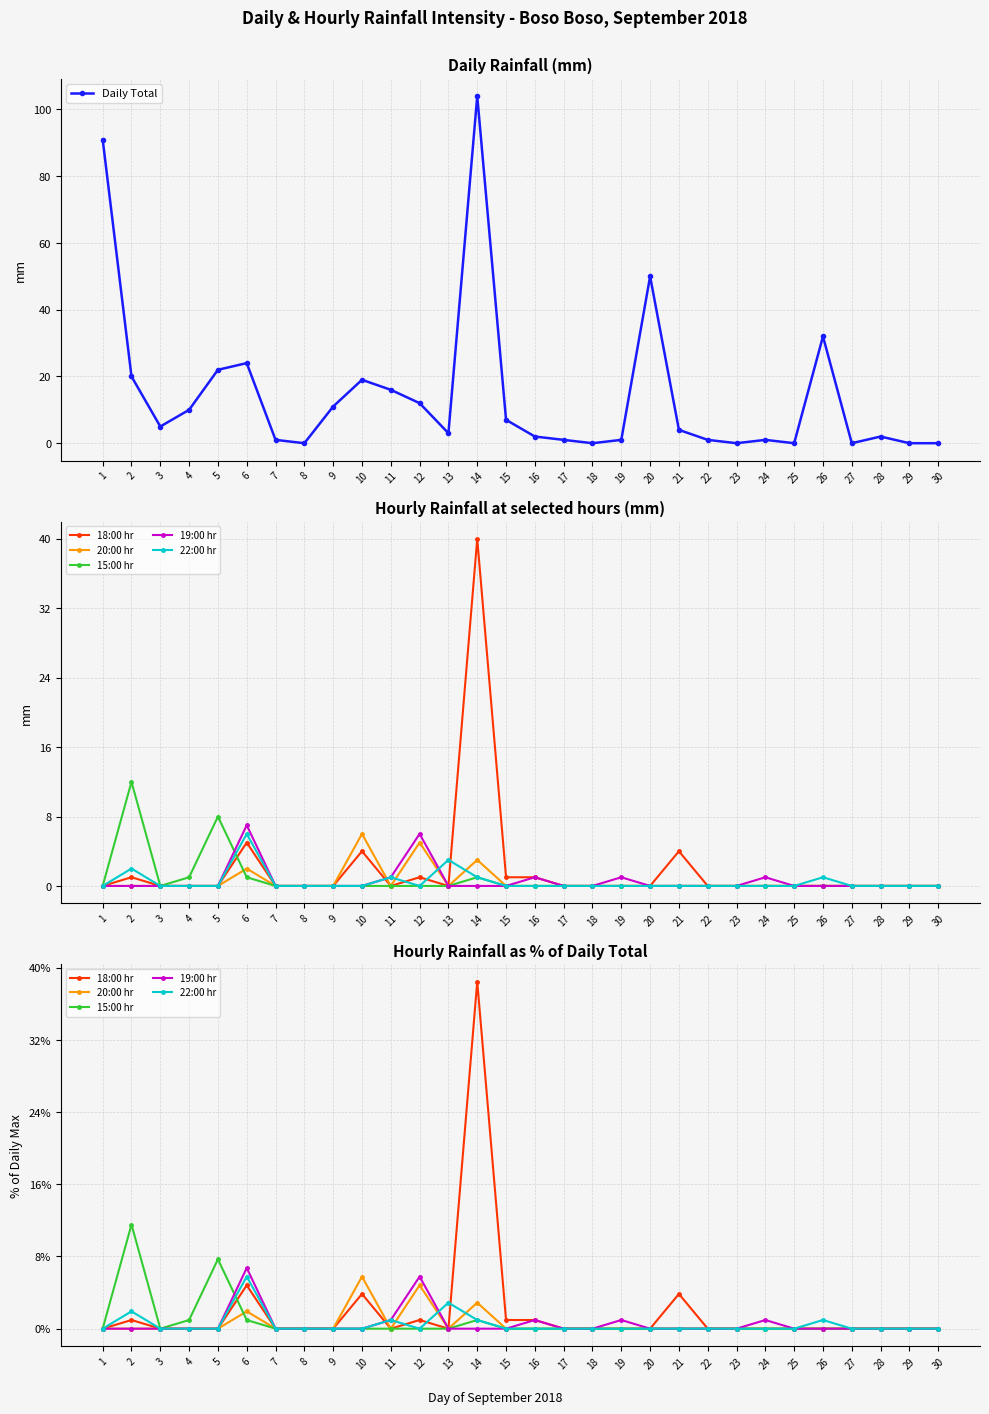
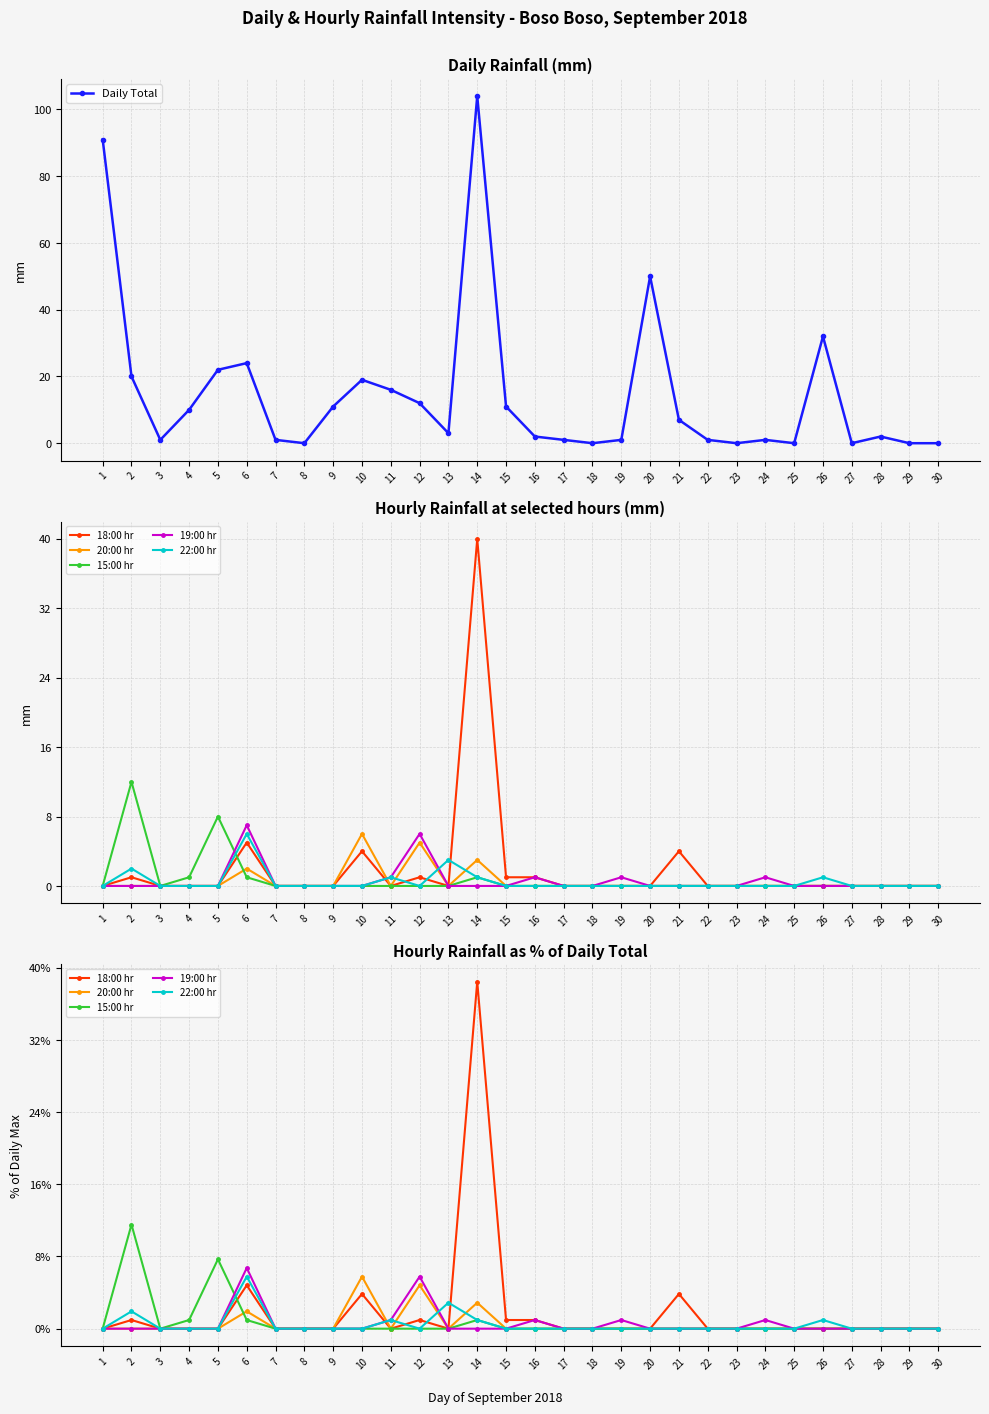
Daily Rainfall (mm), 3: 5 -> 1
Daily Rainfall (mm), 15: 7 -> 11
Daily Rainfall (mm), 21: 4 -> 7
